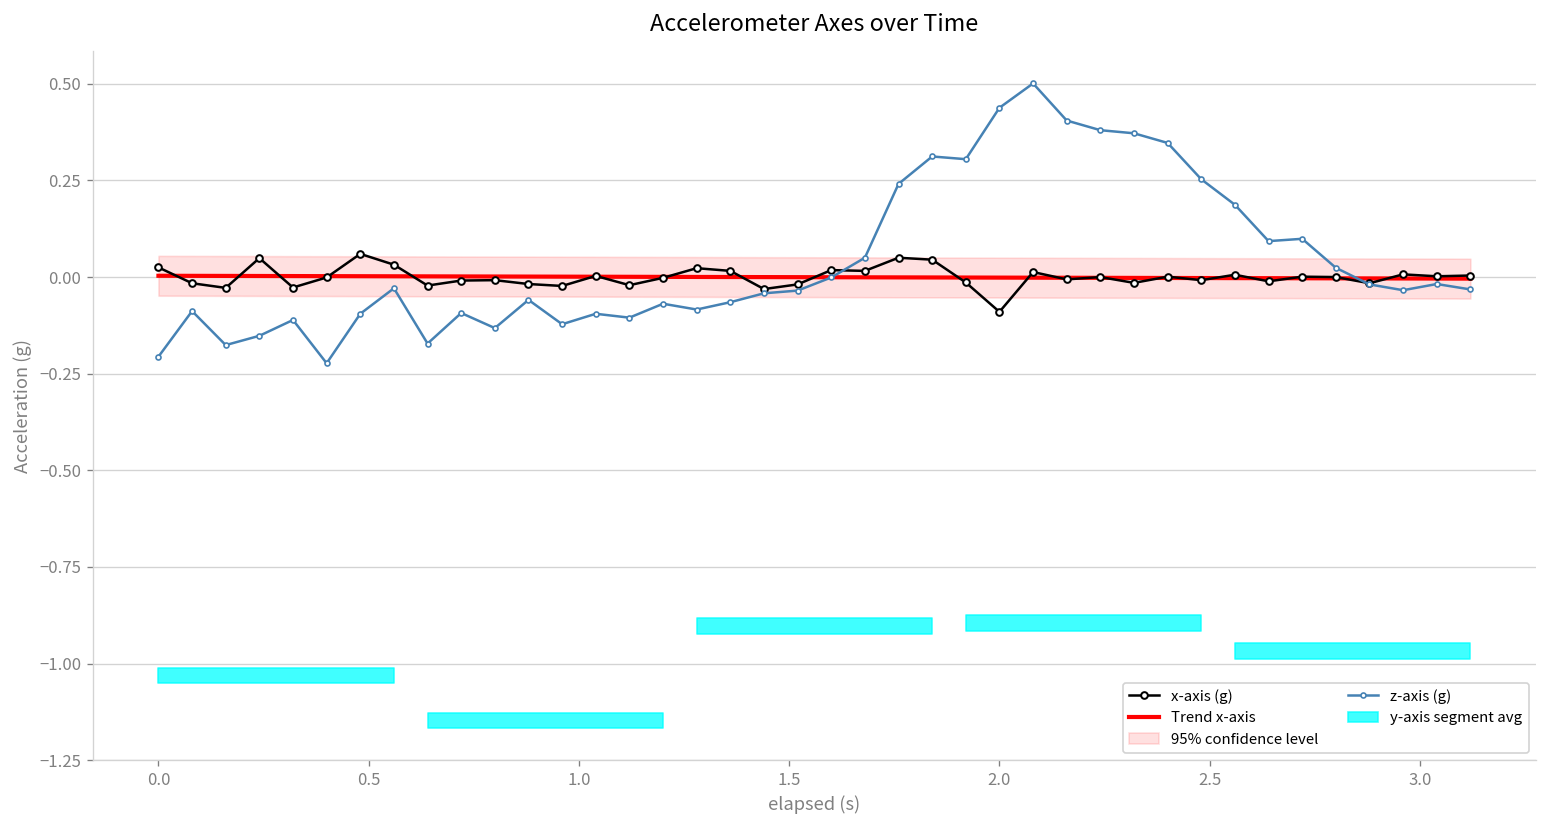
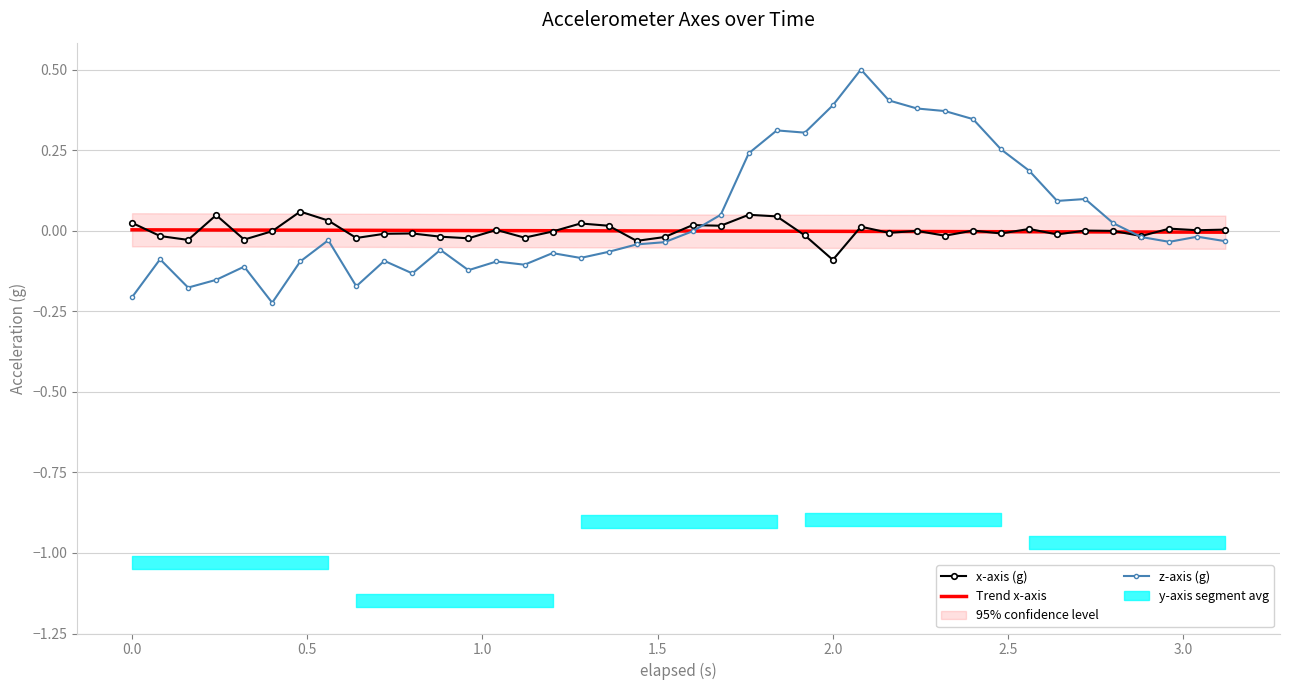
z-axis (g), 2.0: 0.44 -> 0.39
